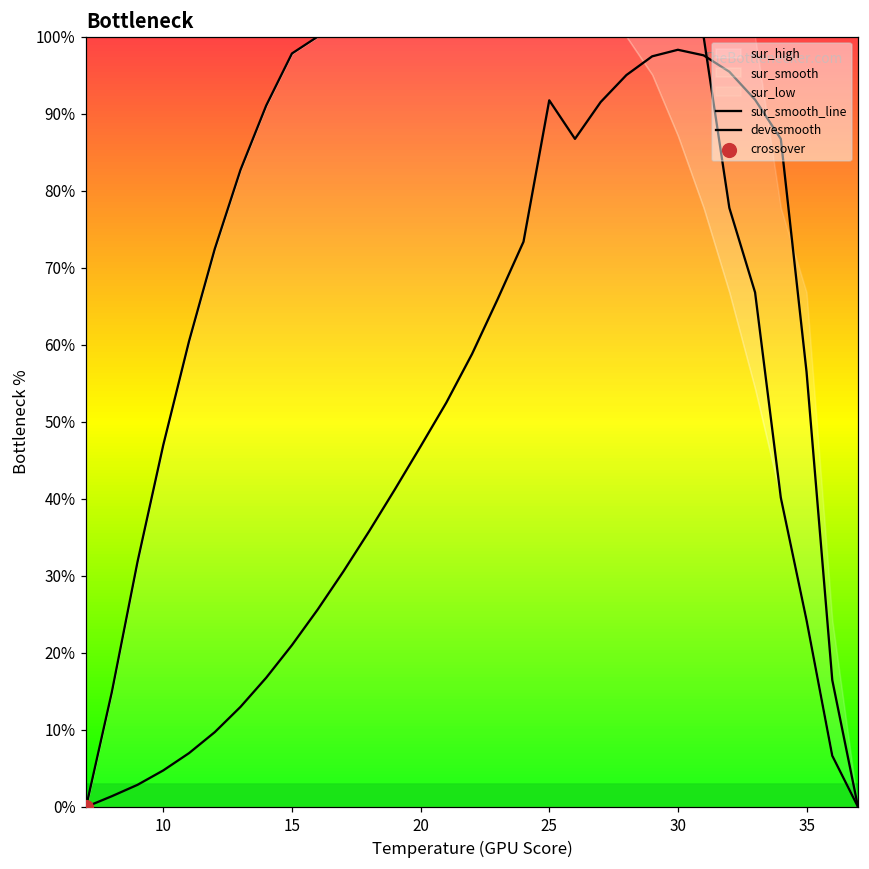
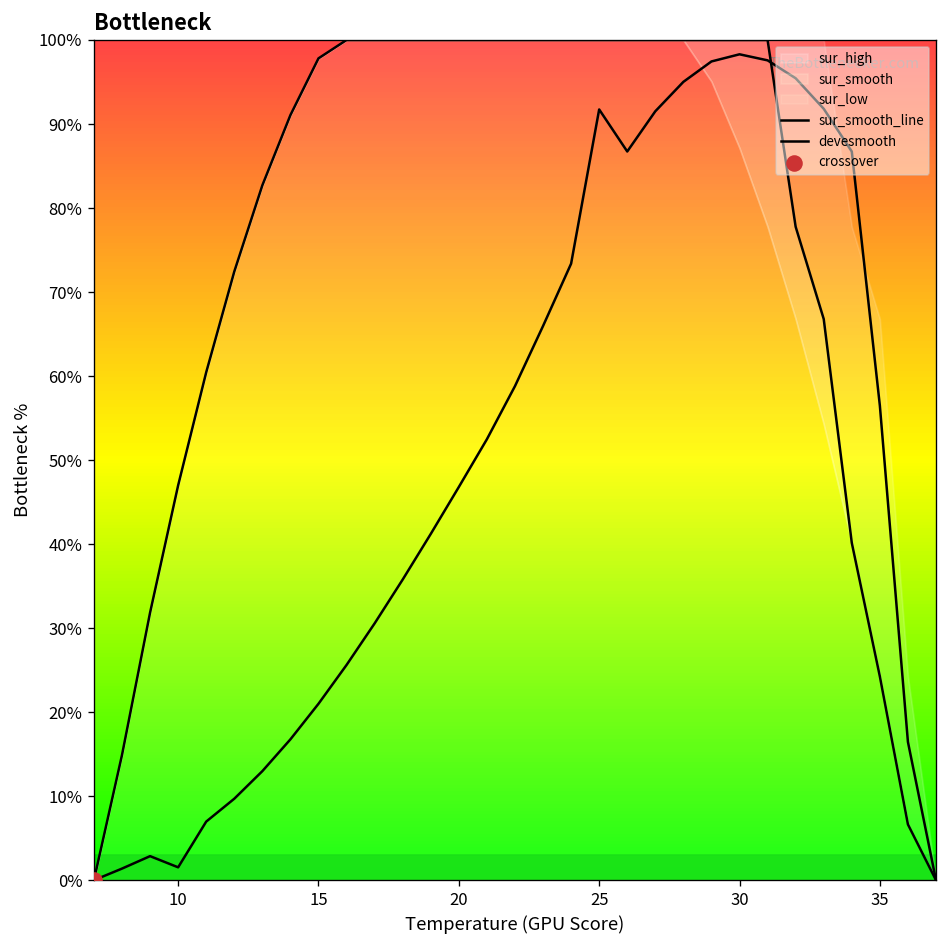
devesmooth, 10: 5% -> 2%
